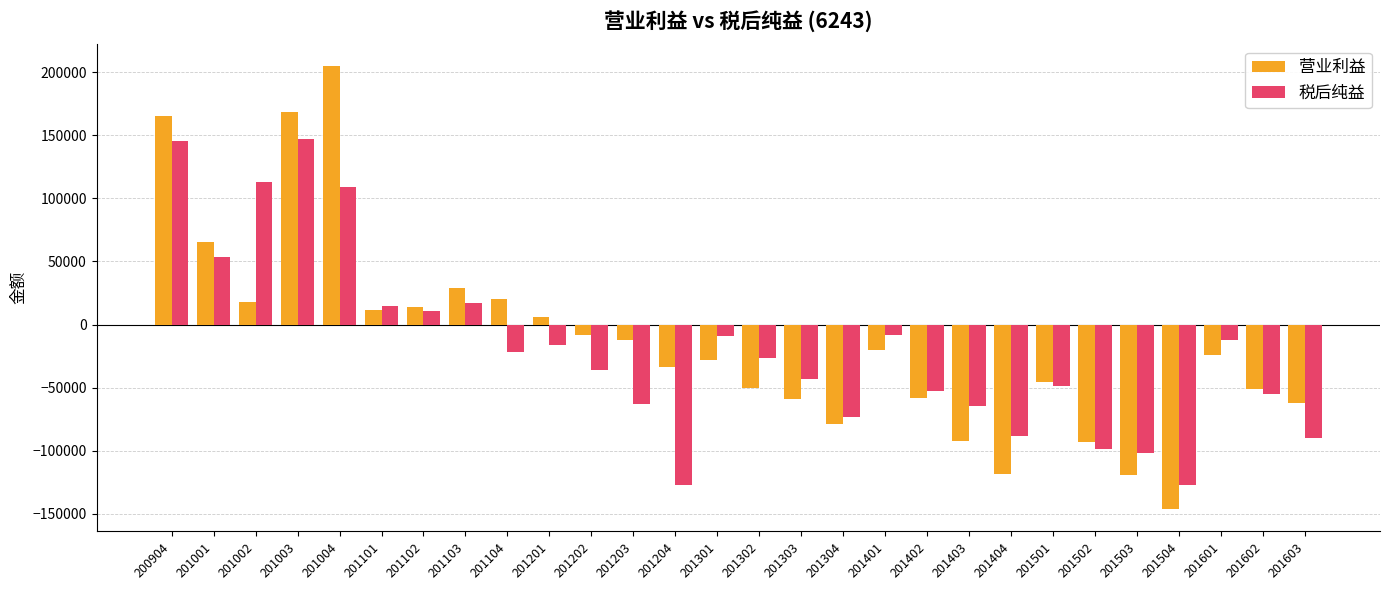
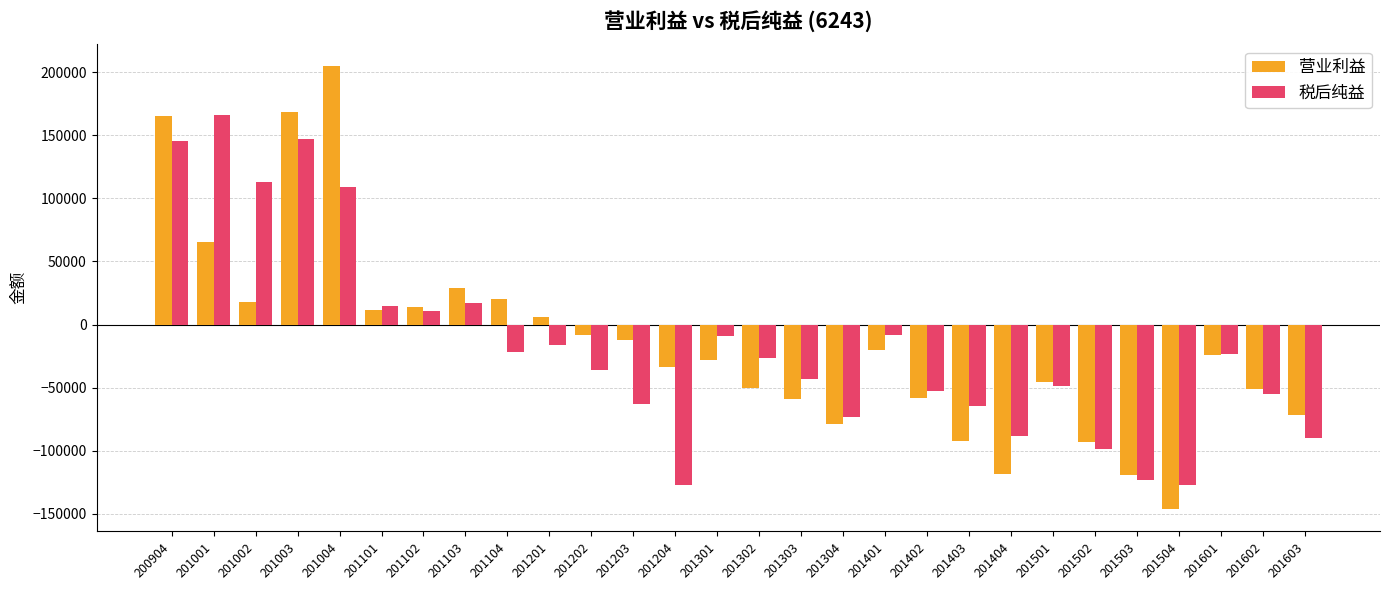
税后纯益, 201001: 54000 -> 166000
税后纯益, 201503: -102000 -> -124000
税后纯益, 201601: -12000 -> -23000
营业利益, 201603: -62000 -> -72000
